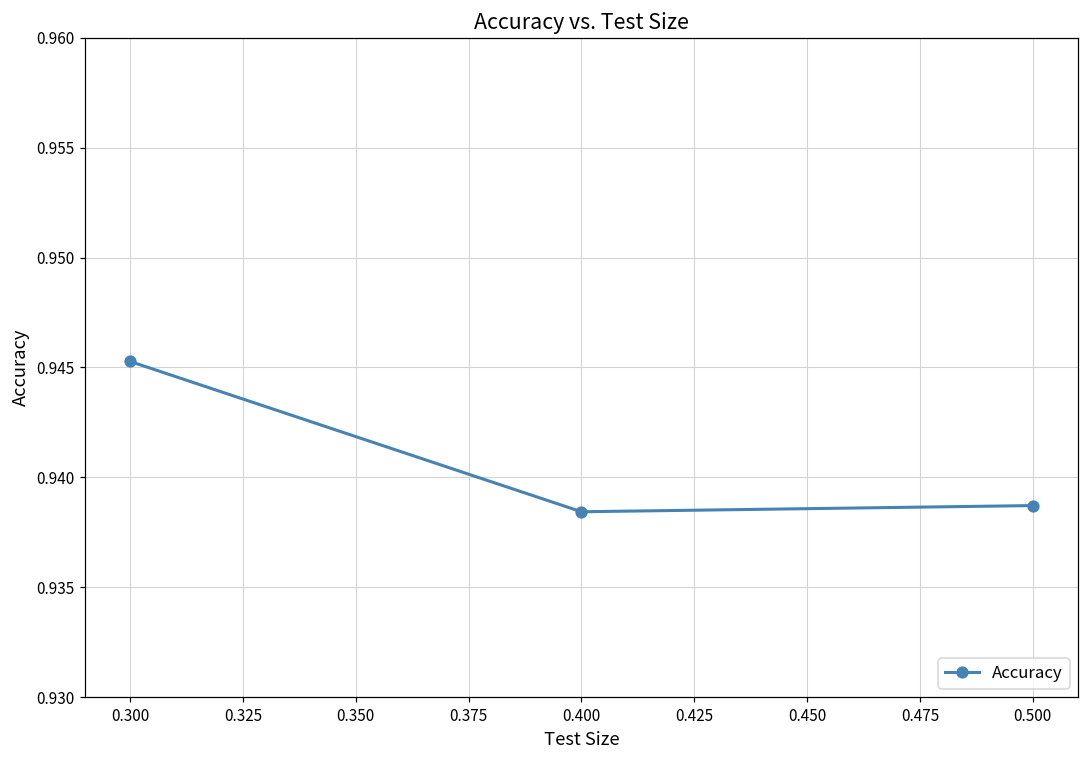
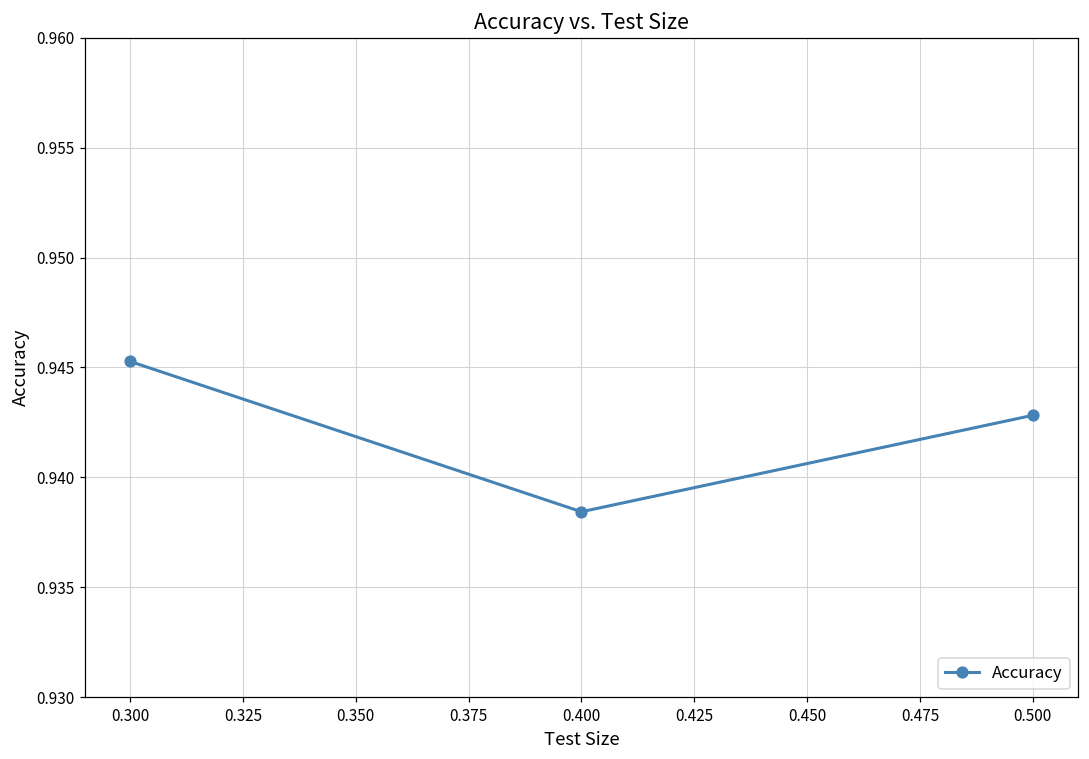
0.500: 0.9387 -> 0.9428
